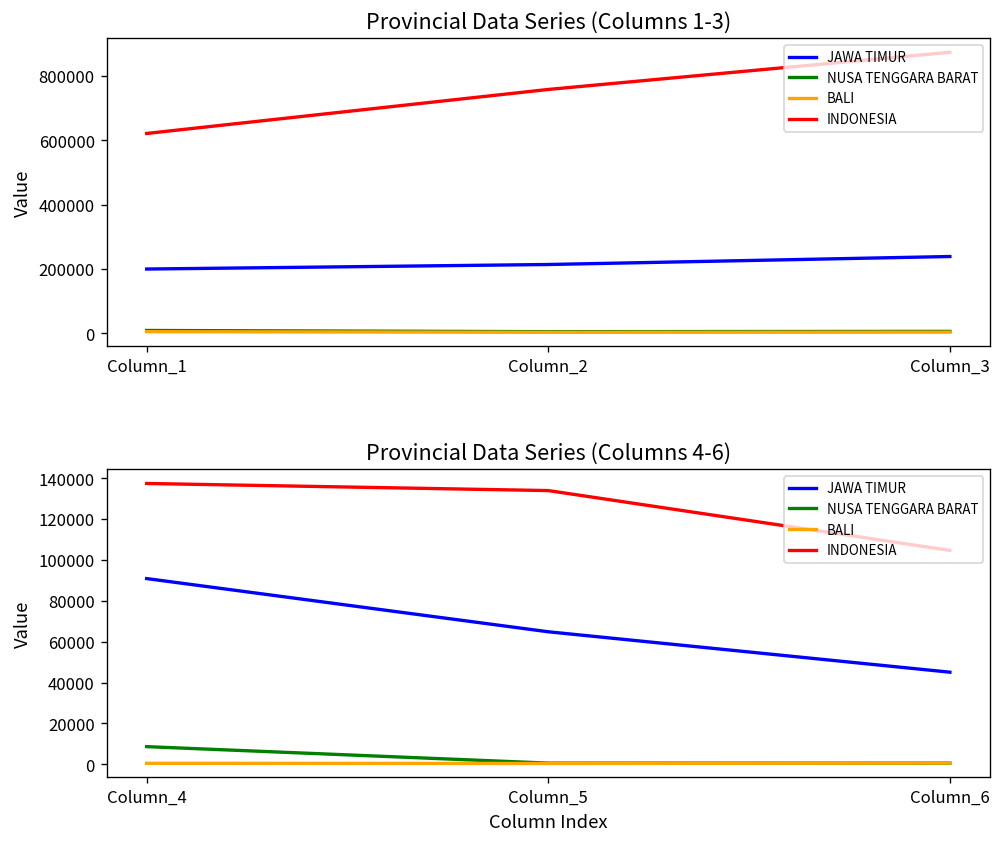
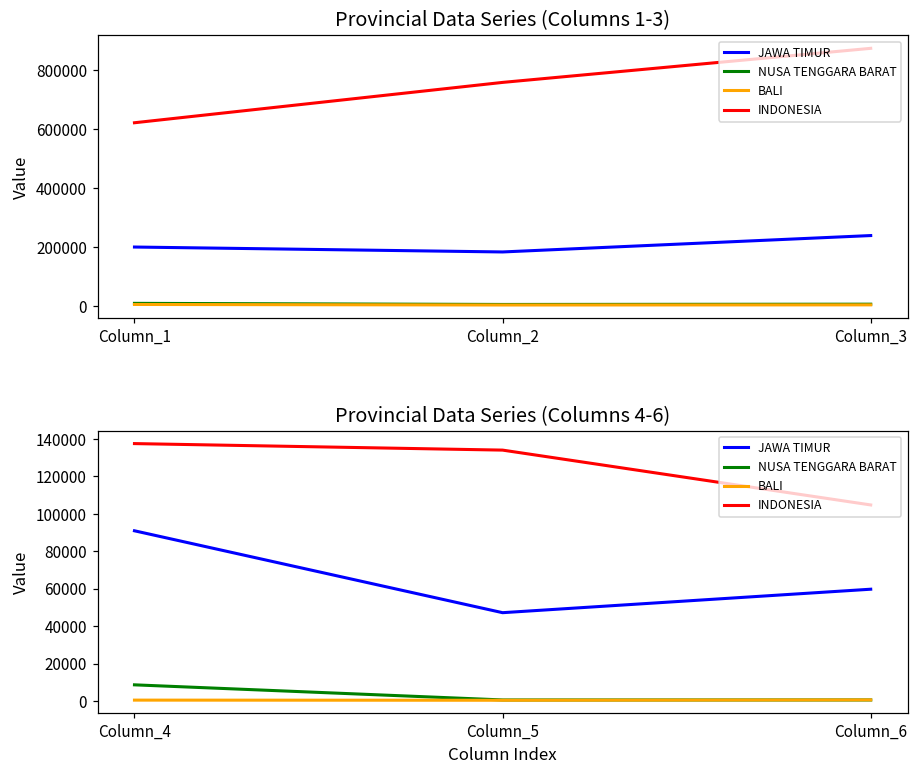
Provincial Data Series (Columns 1-3), JAWA TIMUR, Column_2: 210000 -> 180000
Provincial Data Series (Columns 4-6), JAWA TIMUR, Column_5: 65000 -> 47000
Provincial Data Series (Columns 4-6), JAWA TIMUR, Column_6: 45000 -> 60000
